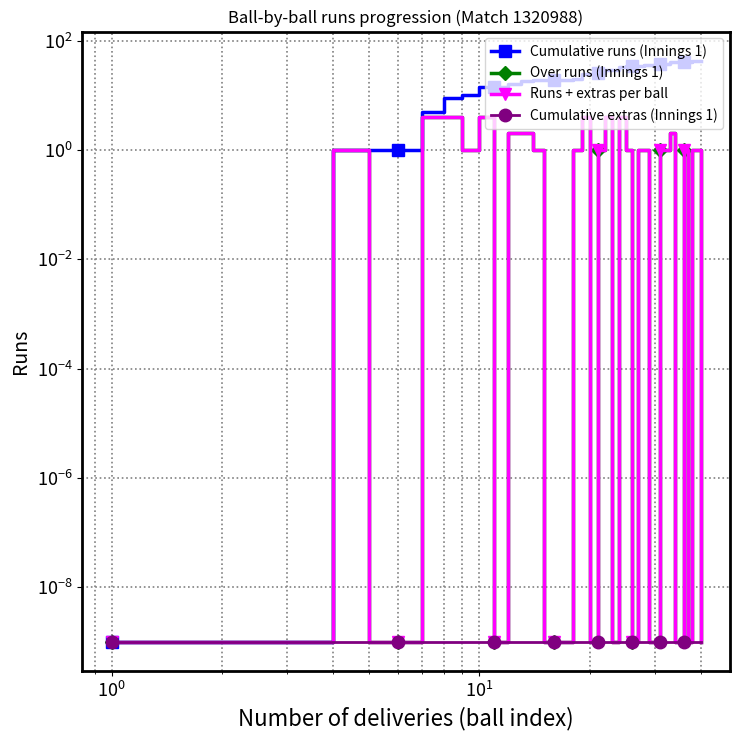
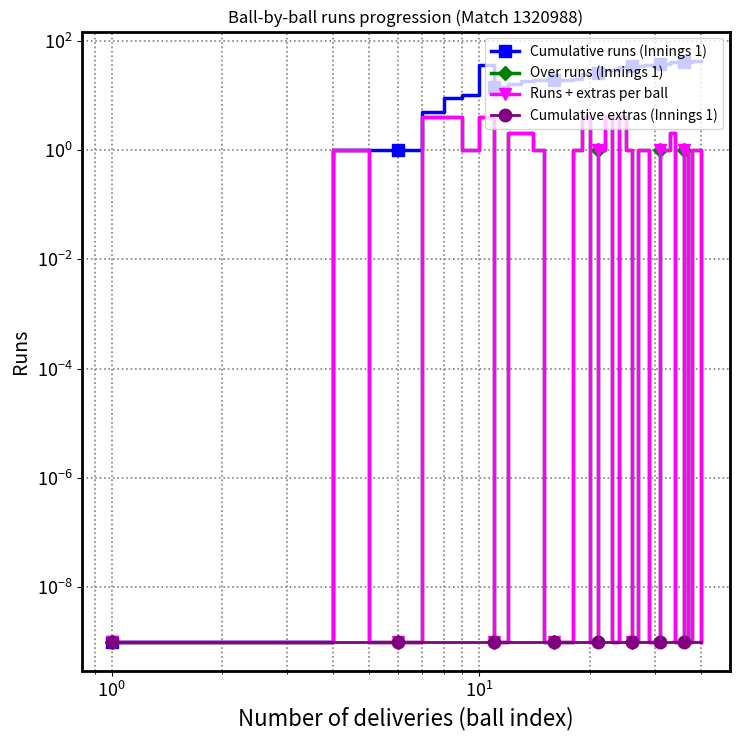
Cumulative runs (Innings 1), 10^1: 14 -> 40
